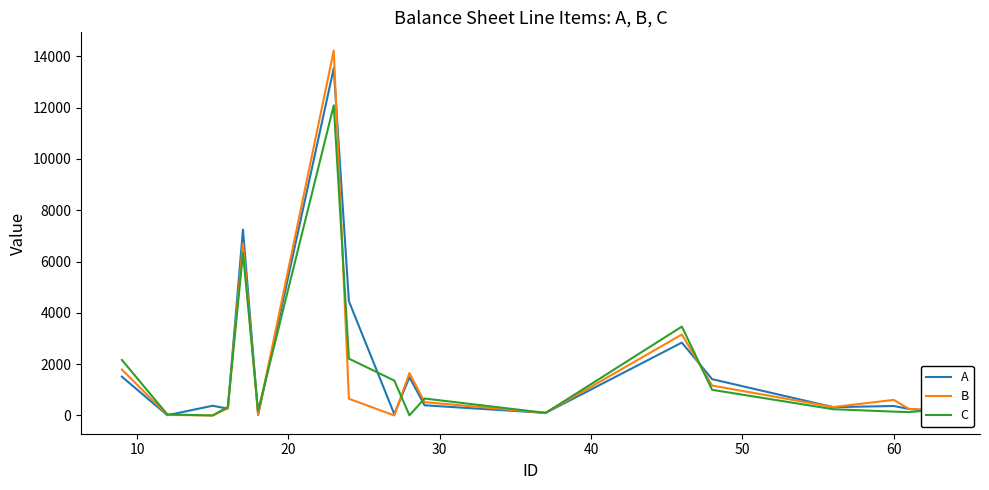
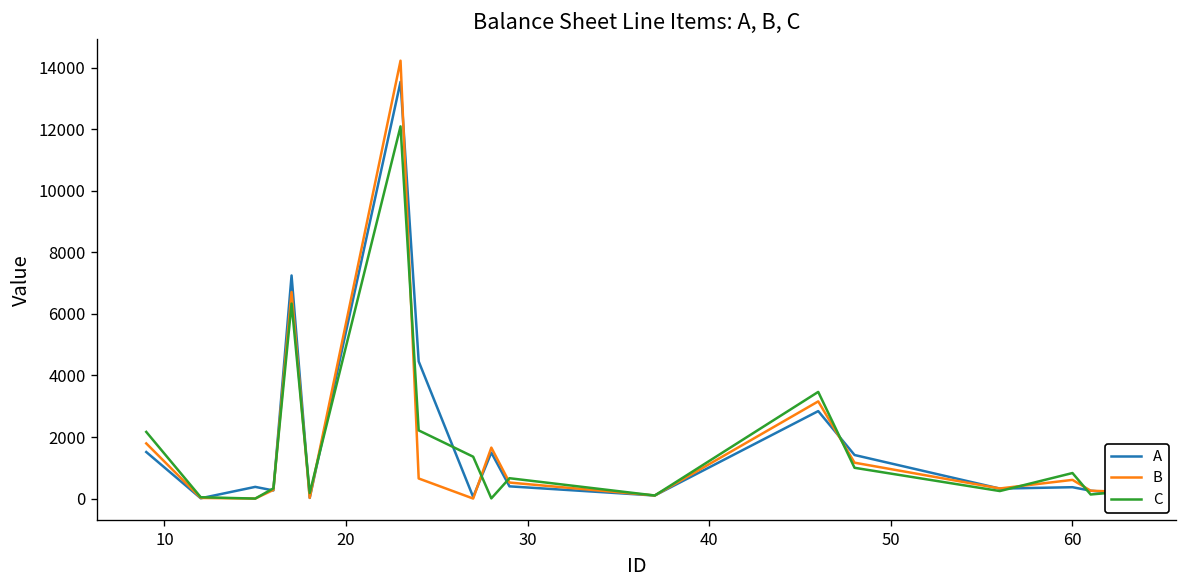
C, 60: 200 -> 800
